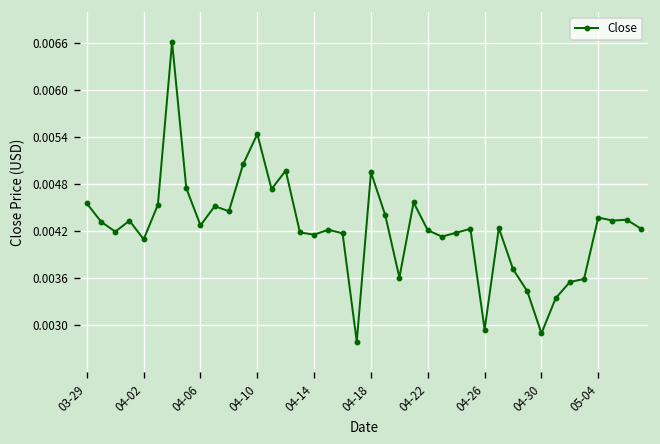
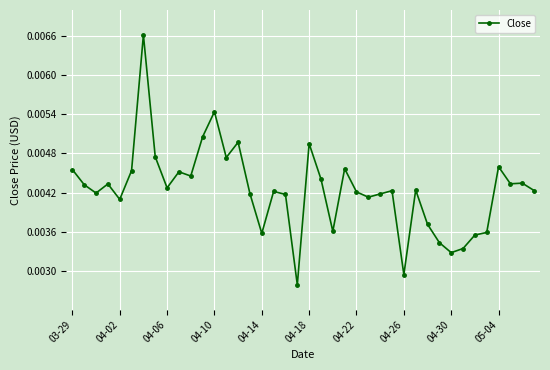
04-14: 0.0042 -> 0.0036
04-30: 0.0029 -> 0.0033
05-04: 0.0044 -> 0.0046
